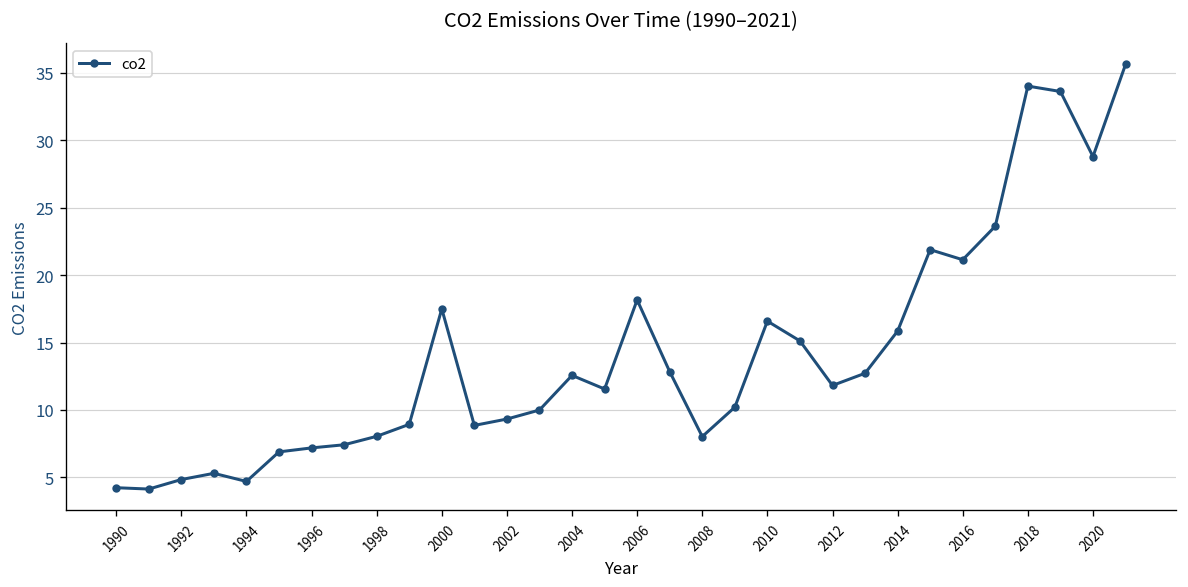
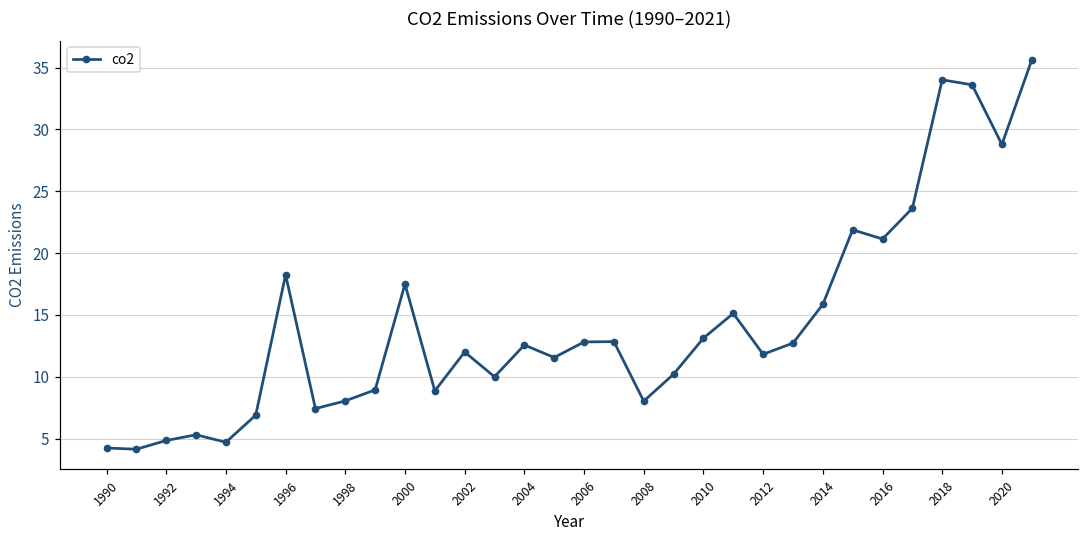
1996: 7.2 -> 18.3
2002: 9.3 -> 12.0
2006: 18.2 -> 12.8
2010: 16.6 -> 13.1
